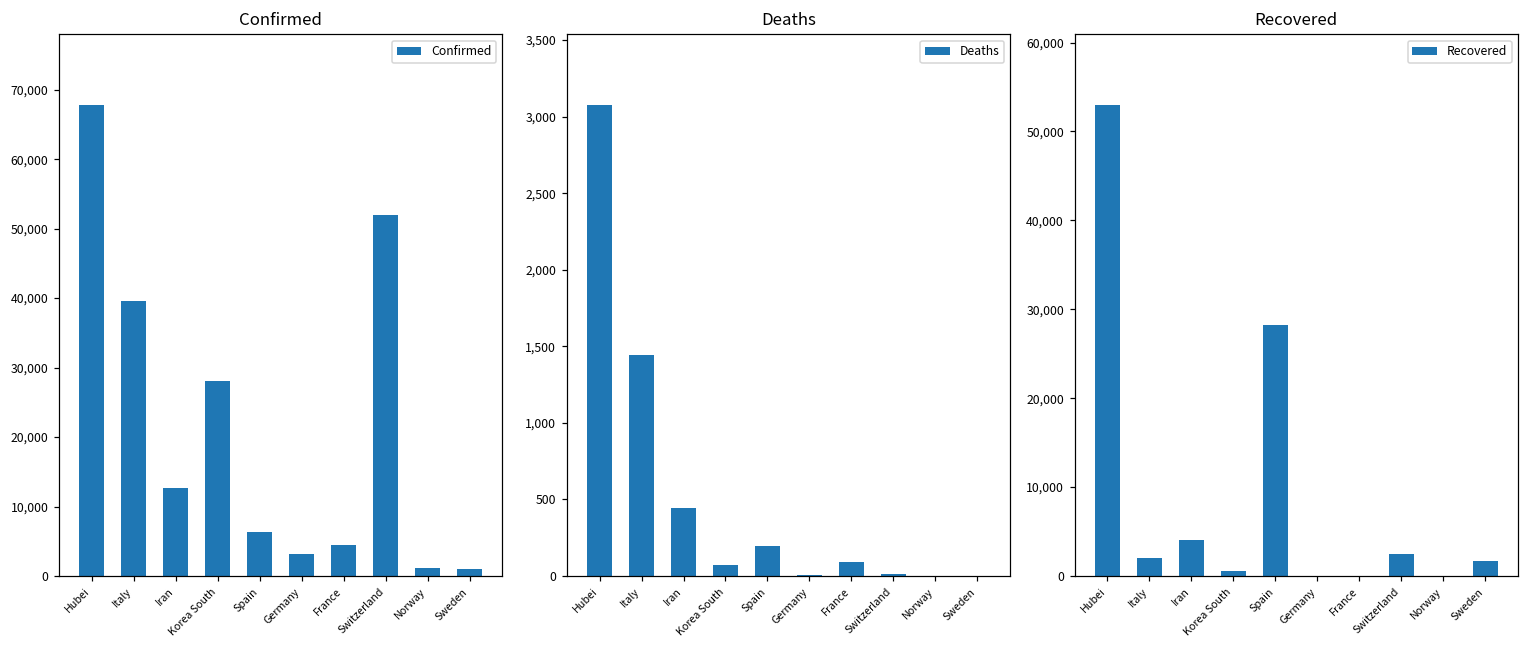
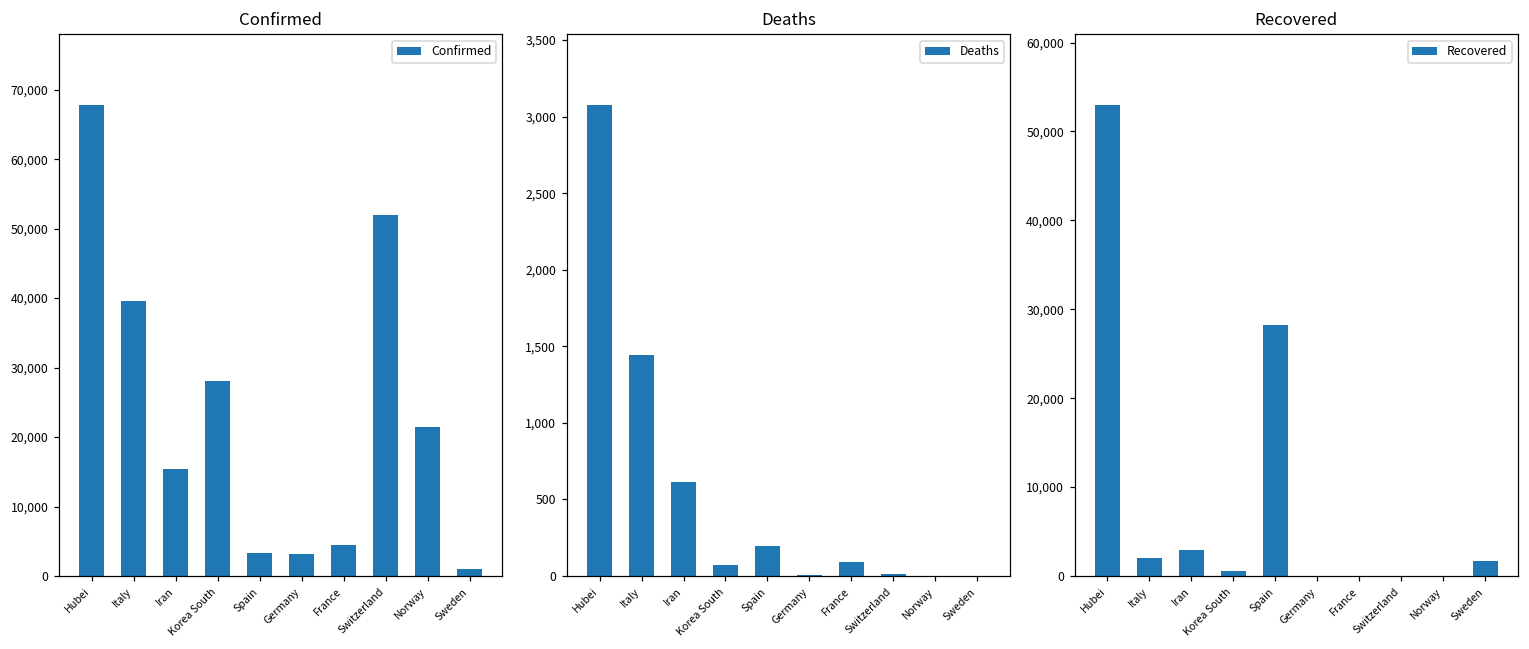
Confirmed, Iran: 13,000 -> 15,000
Confirmed, Spain: 6,000 -> 3,000
Confirmed, Norway: 1,000 -> 21,000
Deaths, Iran: 450 -> 610
Recovered, Iran: 4,000 -> 3,000
Recovered, Switzerland: 2,000 -> 0
